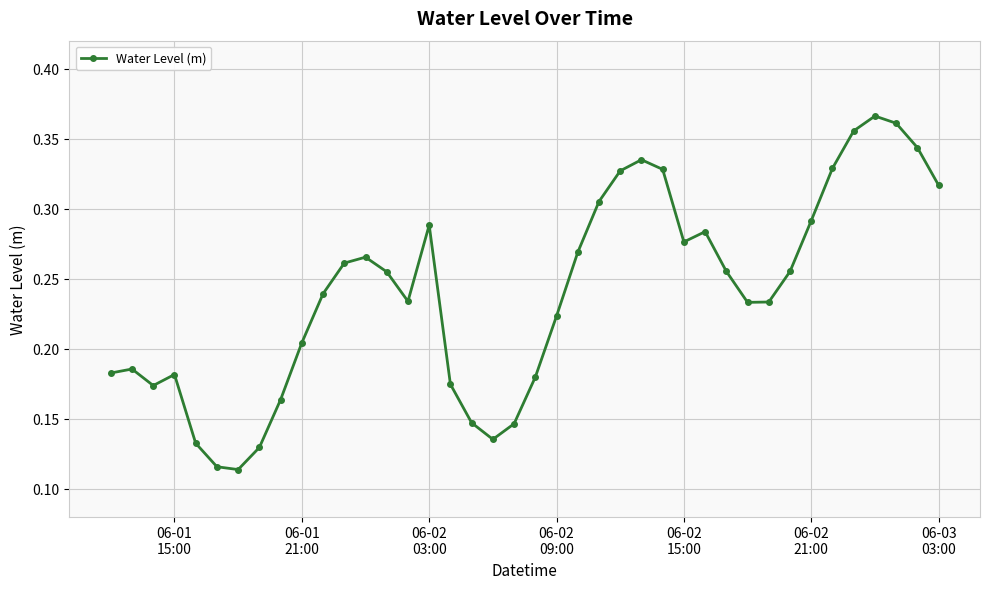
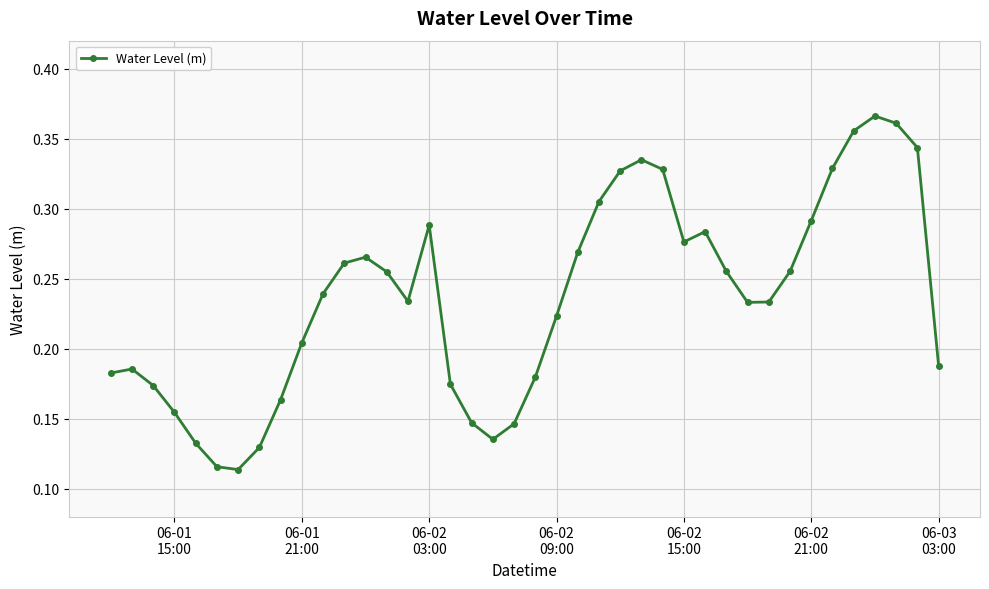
06-01 15:00: 0.181 -> 0.154
06-03 03:00: 0.317 -> 0.188
